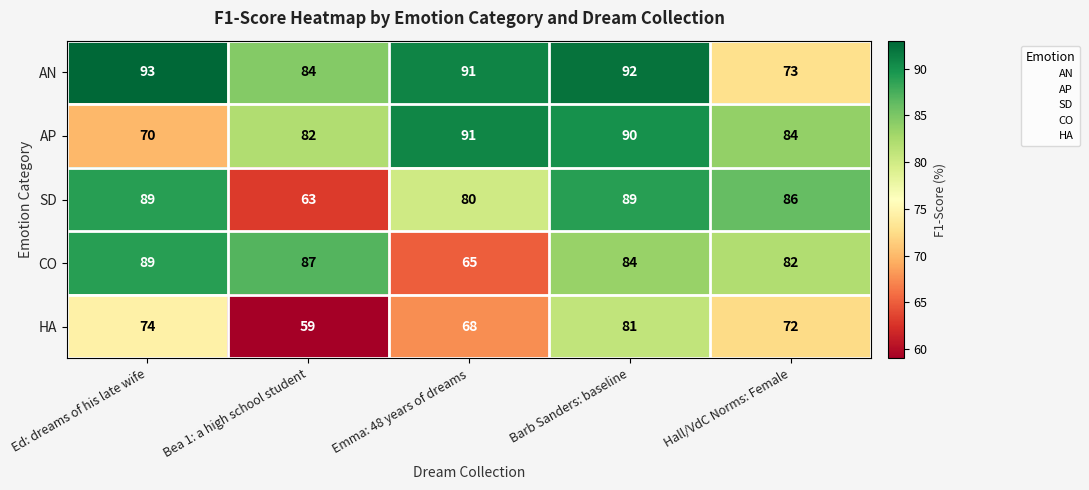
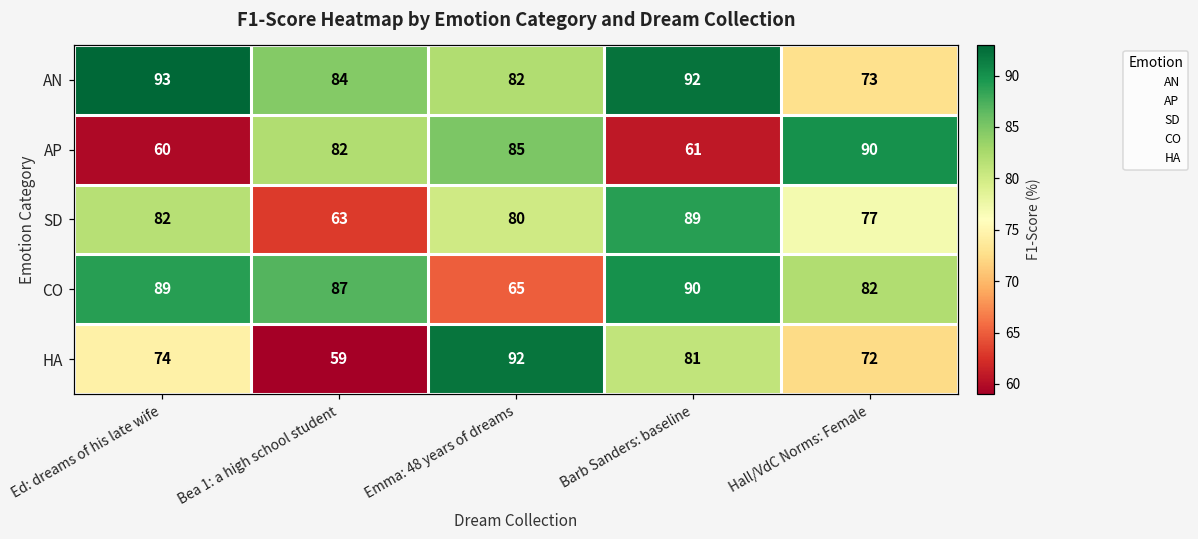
AN, Emma: 48 years of dreams: 91 -> 82
AP, Ed: dreams of his late wife: 70 -> 60
AP, Emma: 48 years of dreams: 91 -> 85
AP, Barb Sanders: baseline: 90 -> 61
AP, Hall/VdC Norms: Female: 84 -> 90
SD, Ed: dreams of his late wife: 89 -> 82
SD, Hall/VdC Norms: Female: 86 -> 77
CO, Barb Sanders: baseline: 84 -> 90
HA, Emma: 48 years of dreams: 68 -> 92
